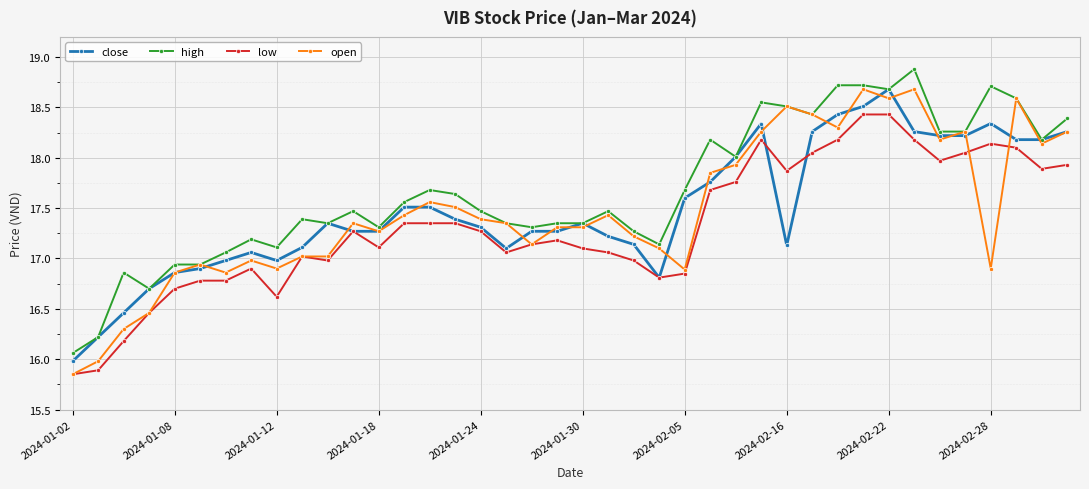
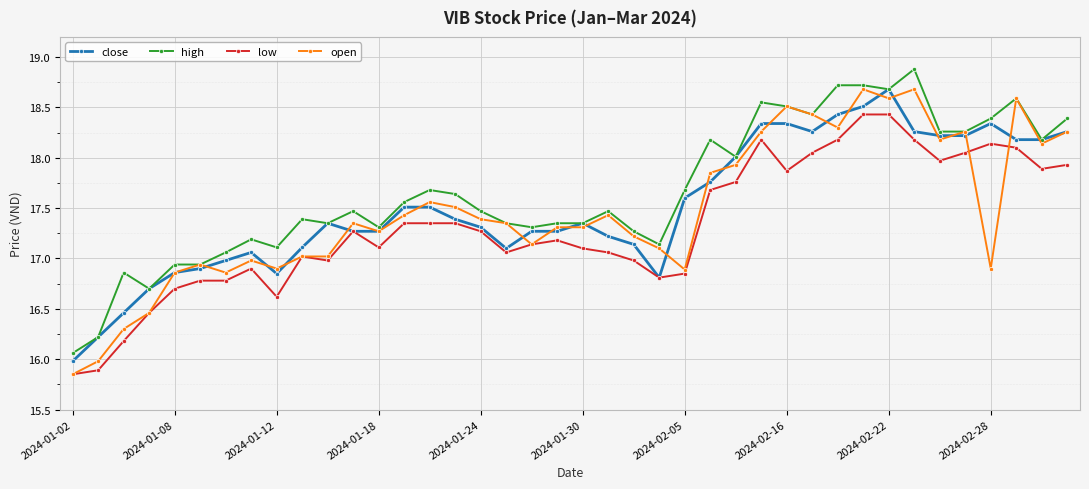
close, 2024-01-12: 16.98 -> 16.85
close, 2024-02-16: 17.13 -> 18.34
high, 2024-02-28: 18.71 -> 18.39
